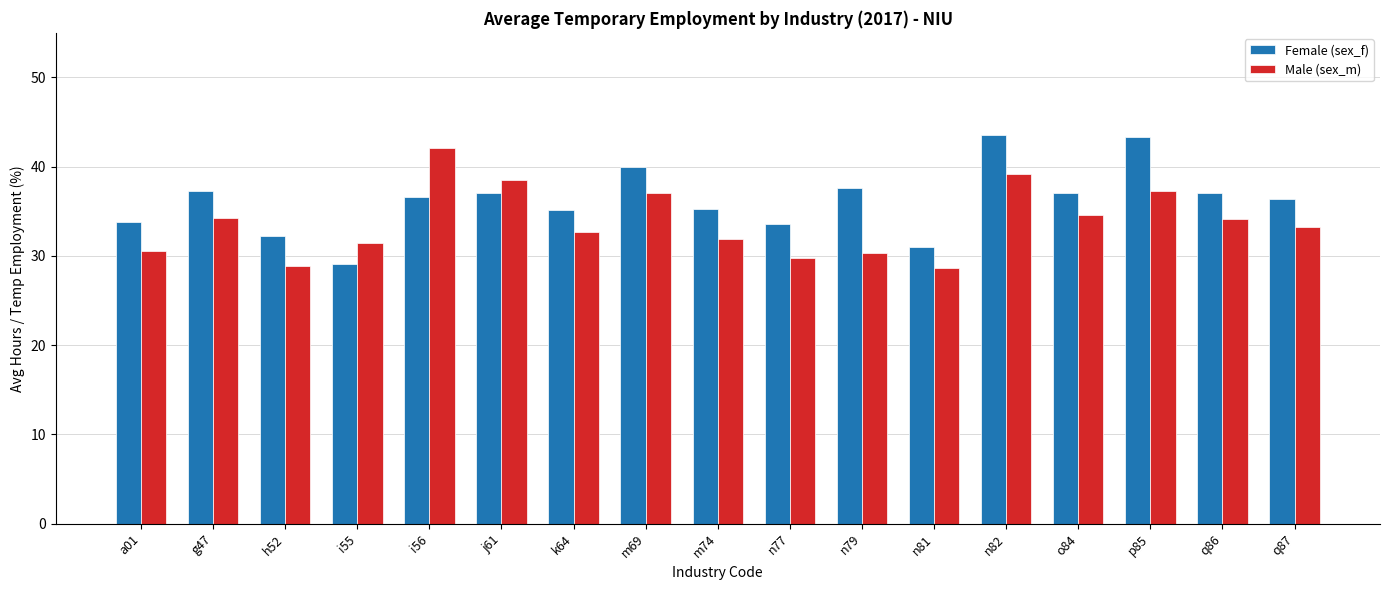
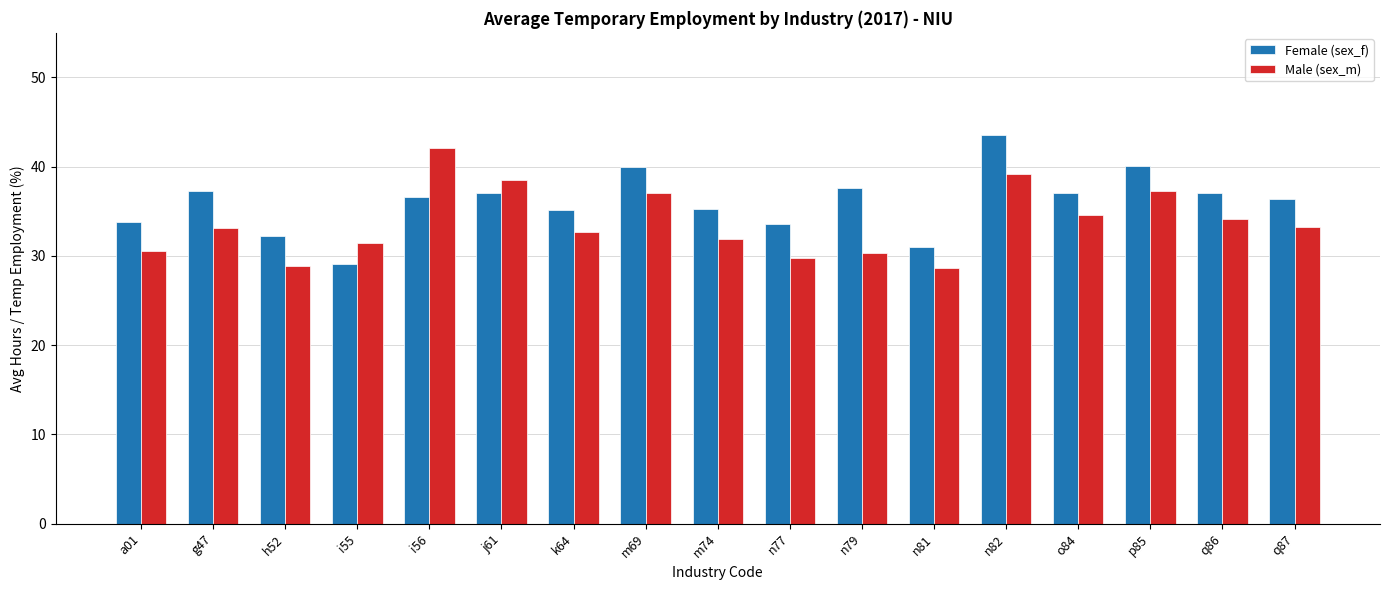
Male (sex_m), g47: 34 -> 33
Female (sex_f), p85: 43 -> 40
